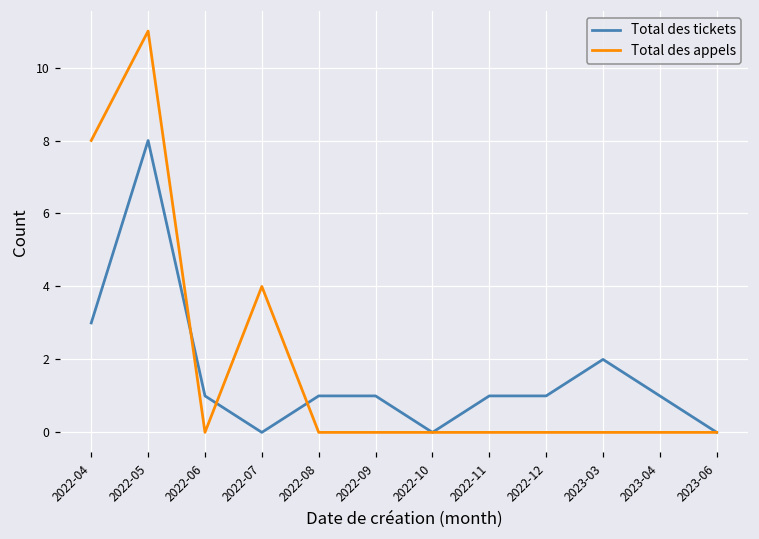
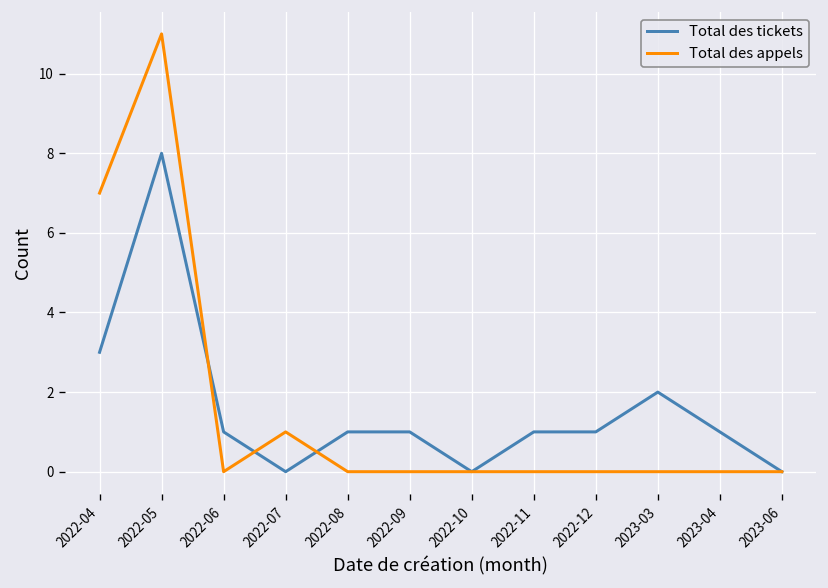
Total des appels, 2022-04: 8 -> 7
Total des appels, 2022-07: 4 -> 1
